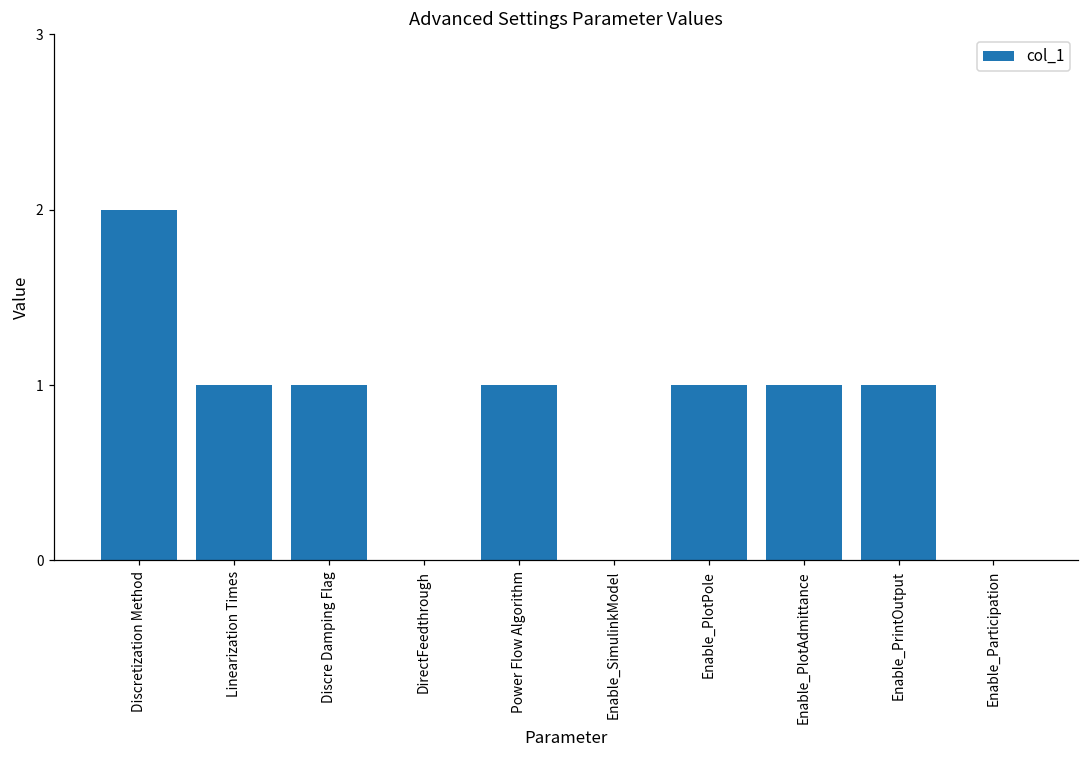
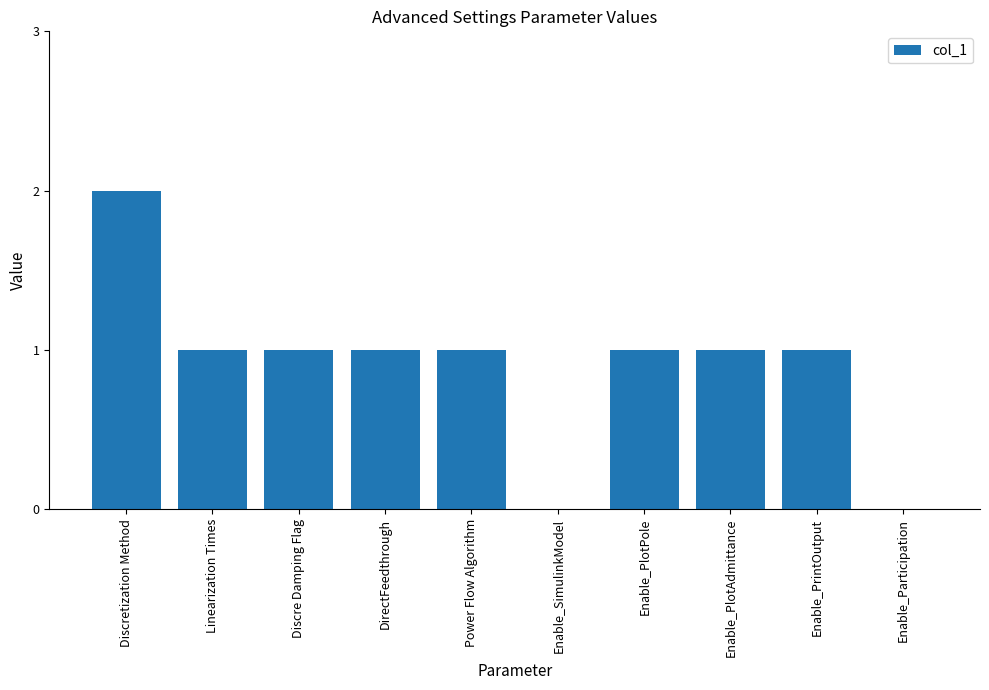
DirectFeedthrough: 0 -> 1
